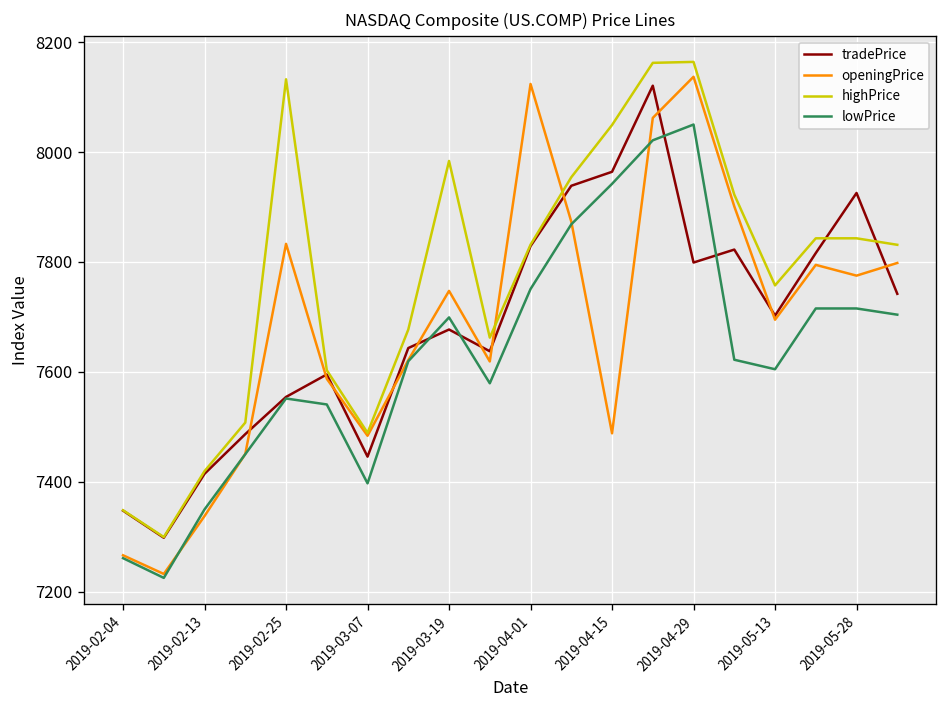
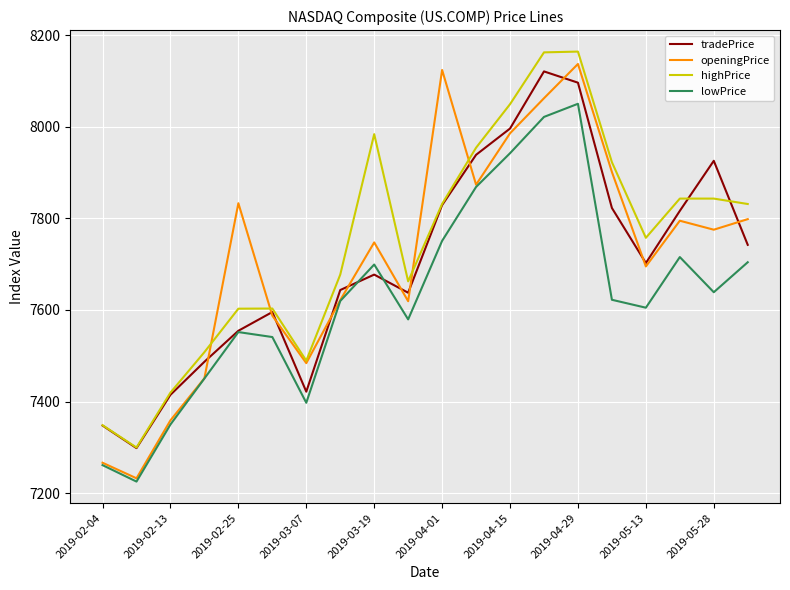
openingPrice, 2019-02-13: 7340 -> 7360
highPrice, 2019-02-25: 8130 -> 7600
tradePrice, 2019-03-07: 7450 -> 7420
tradePrice, 2019-04-15: 7960 -> 8000
openingPrice, 2019-04-15: 7490 -> 7990
tradePrice, 2019-04-29: 7800 -> 8100
lowPrice, 2019-05-28: 7720 -> 7640
